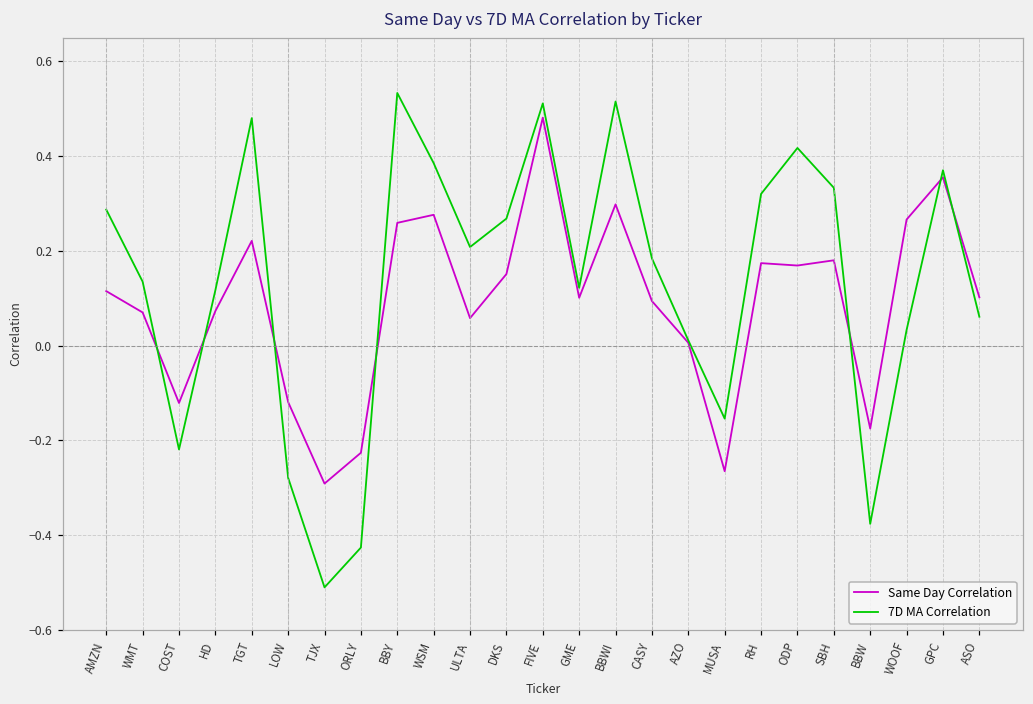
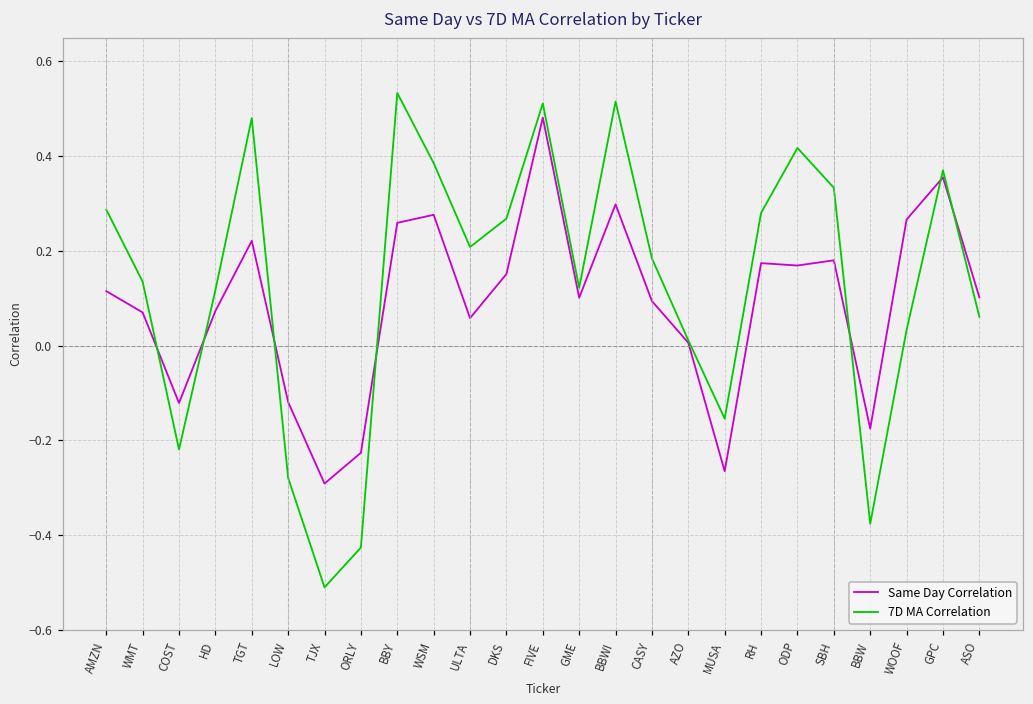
7D MA Correlation, RH: 0.32 -> 0.28
